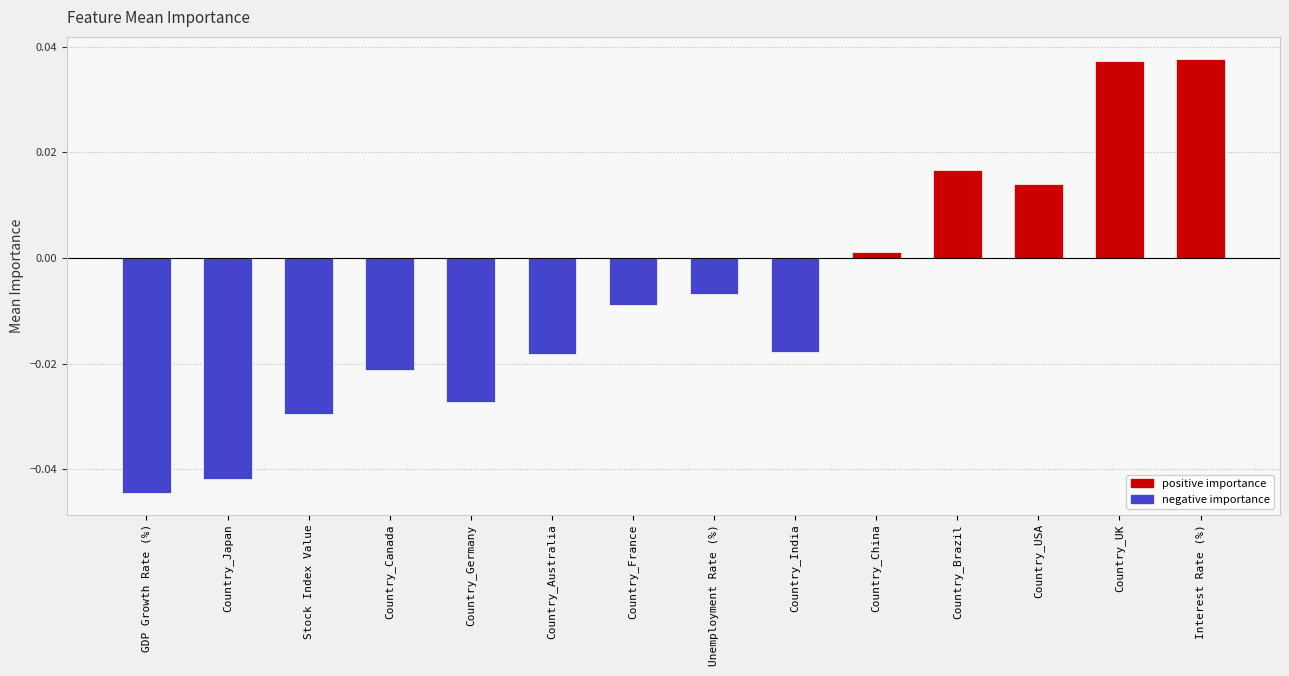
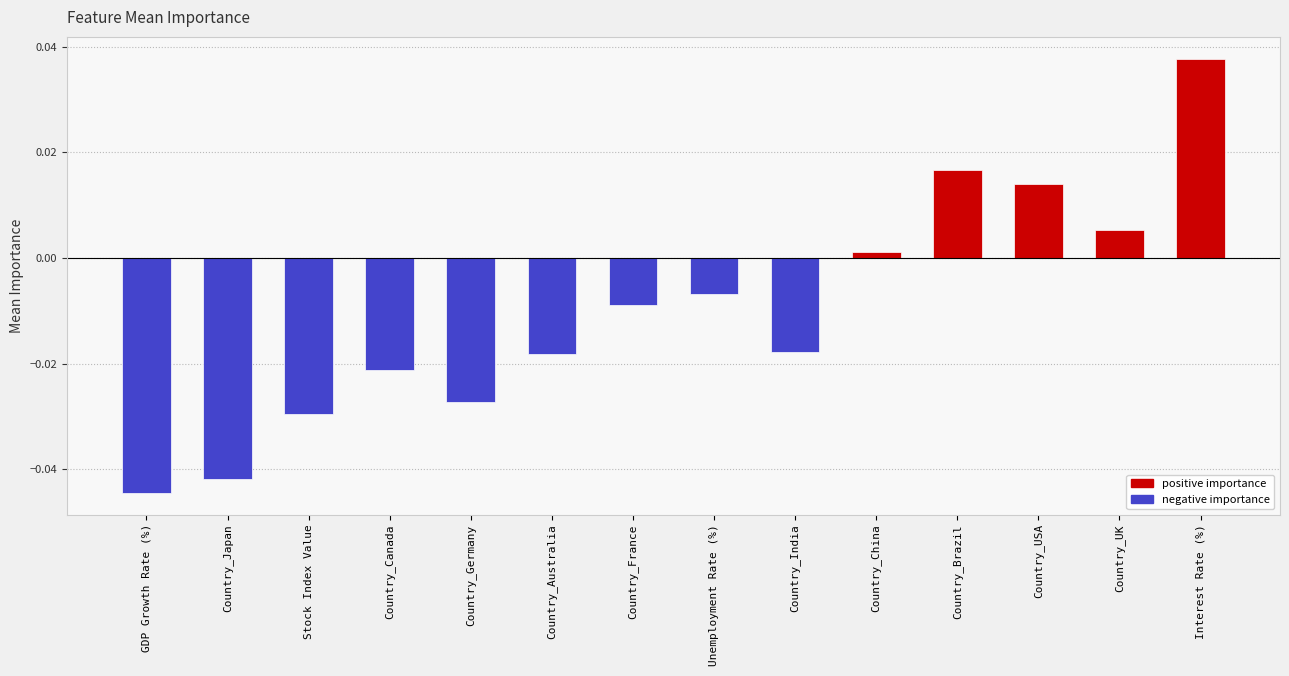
Country_UK: 0.037 -> 0.005
